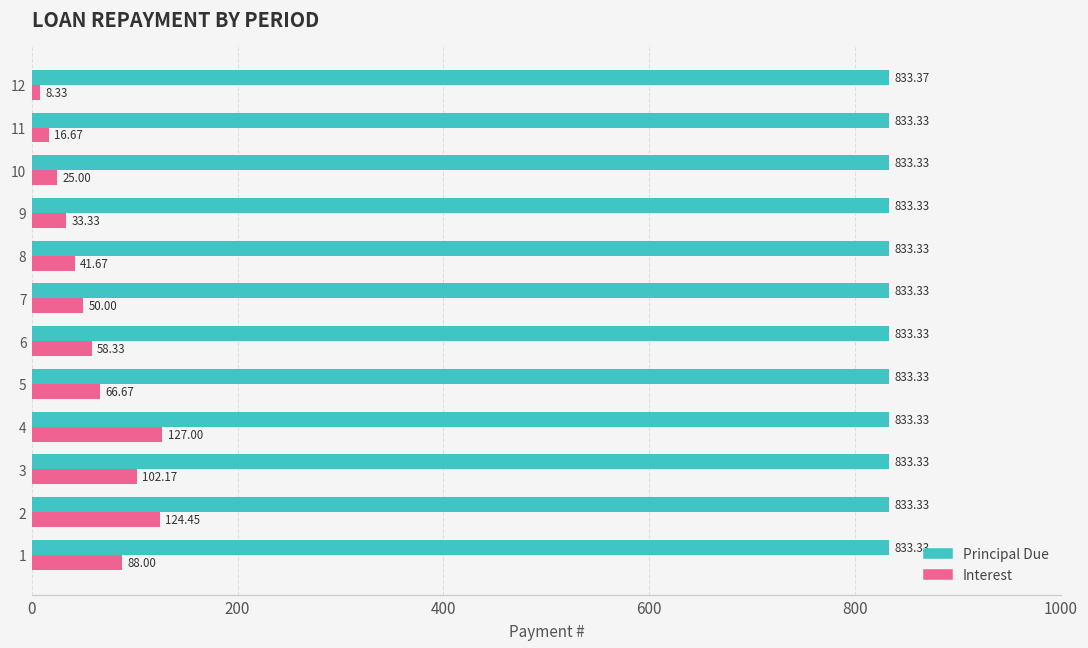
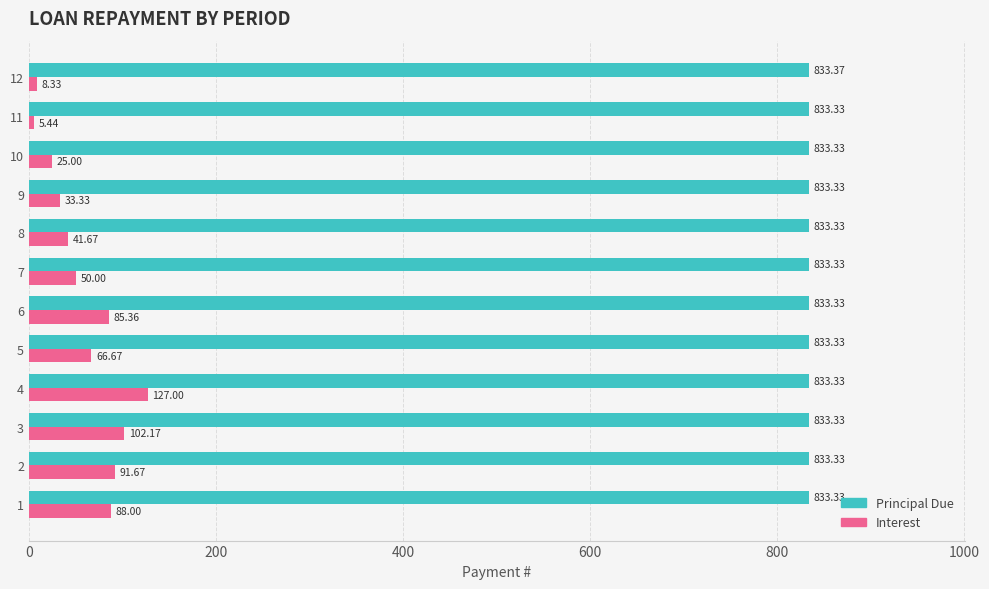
Interest, 11: 16.67 -> 5.44
Interest, 6: 58.33 -> 85.36
Interest, 2: 124.45 -> 91.67
